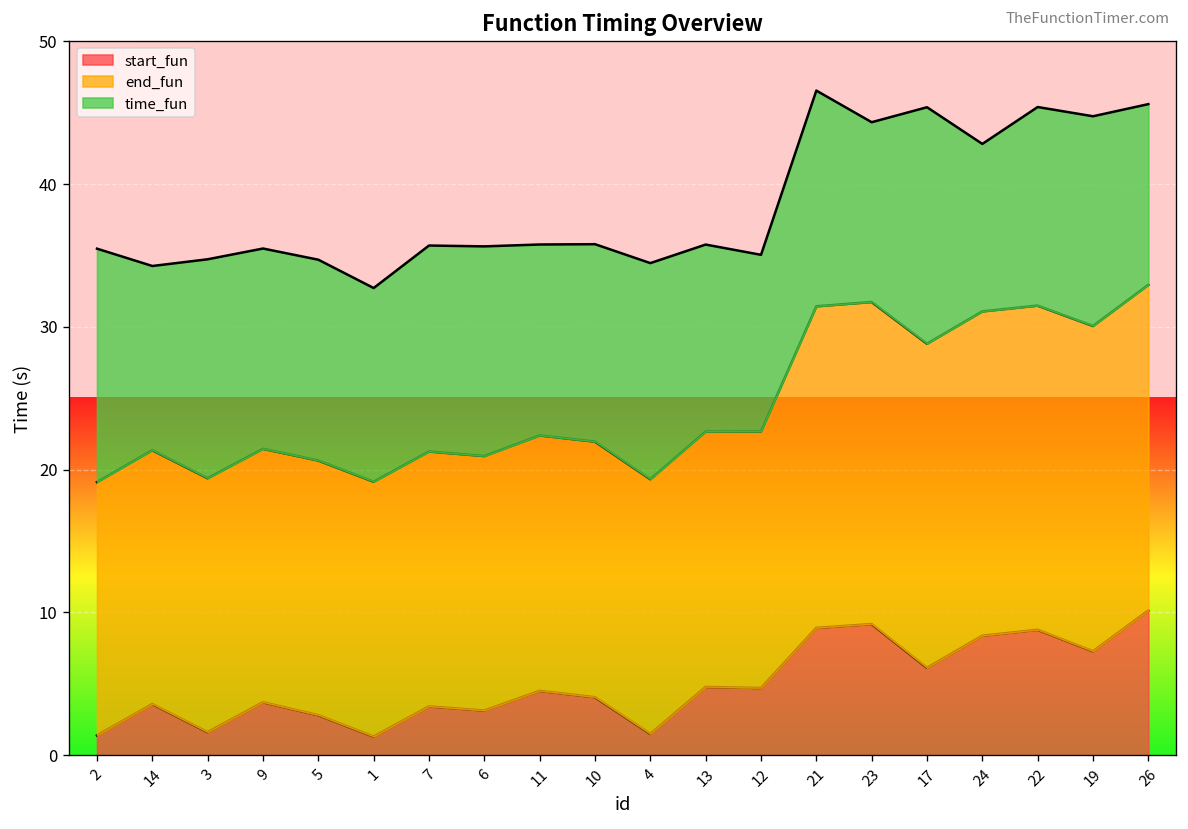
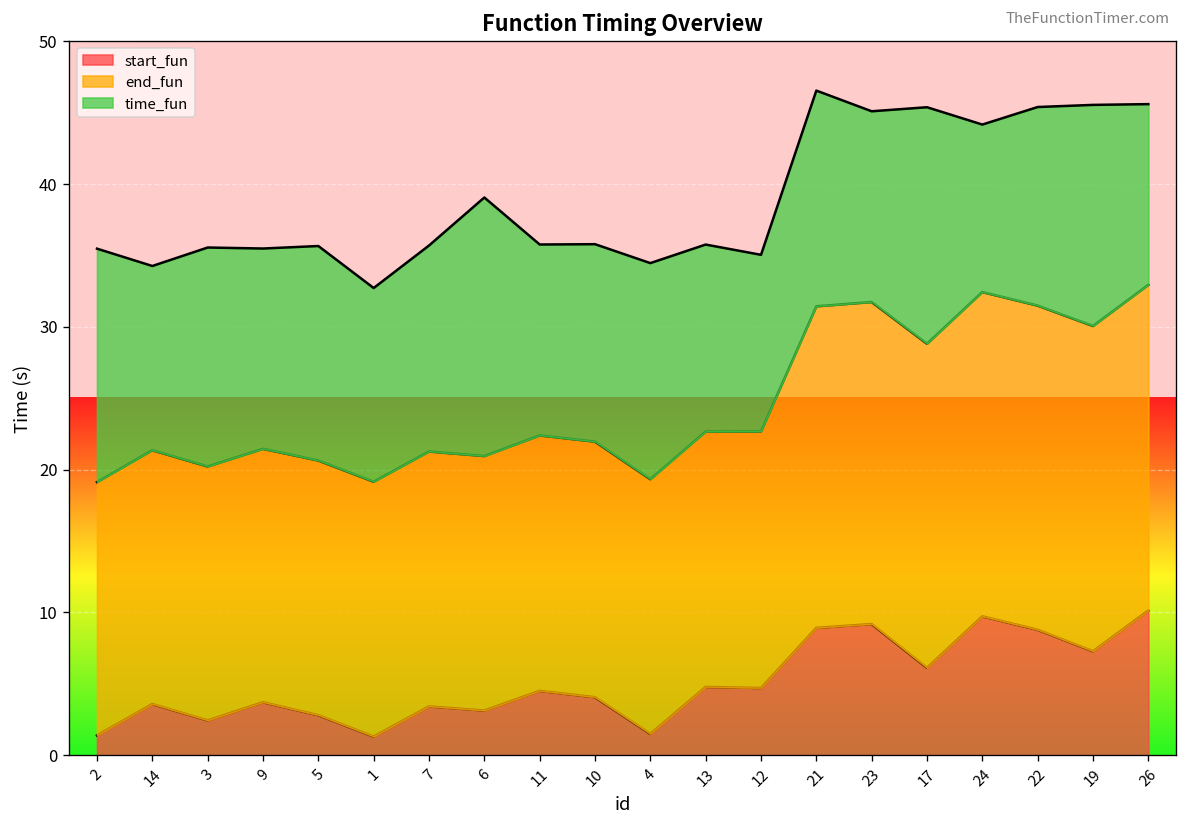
start_fun, 3: 1.6 -> 2.4
time_fun, 5: 14.1 -> 15.0
time_fun, 6: 14.7 -> 18.1
time_fun, 23: 12.6 -> 13.4
start_fun, 24: 8.4 -> 9.7
time_fun, 19: 14.7 -> 15.5
